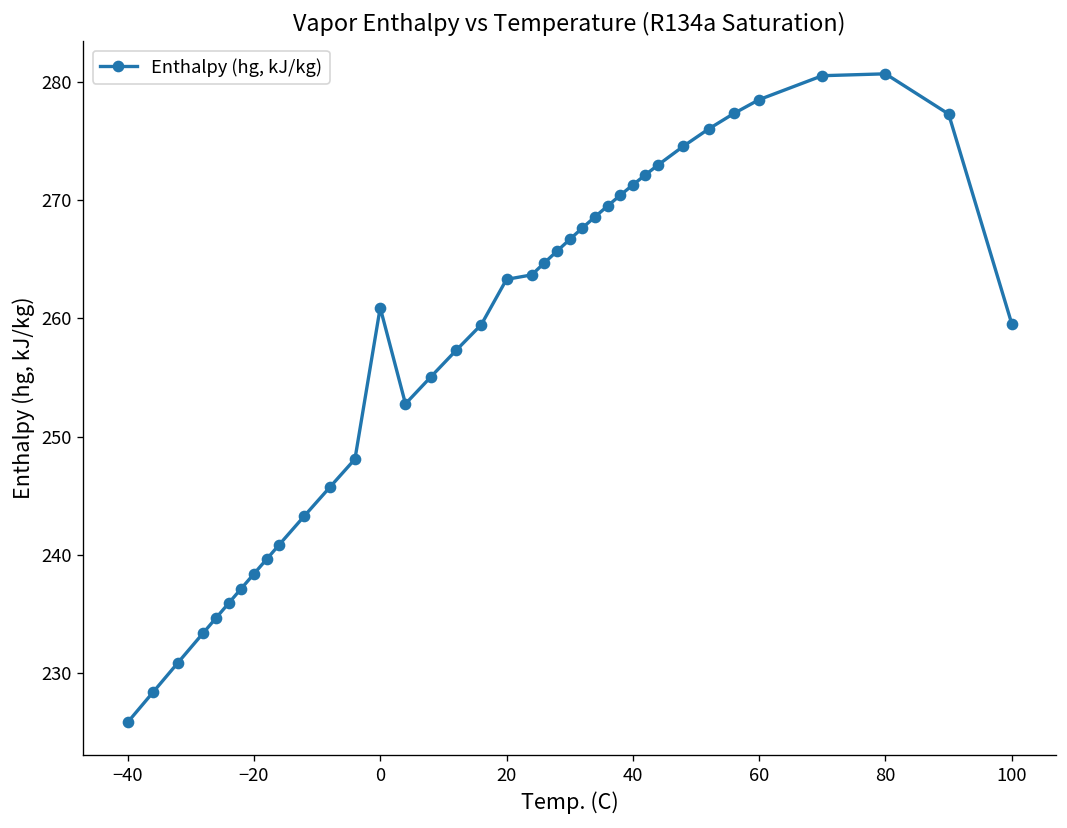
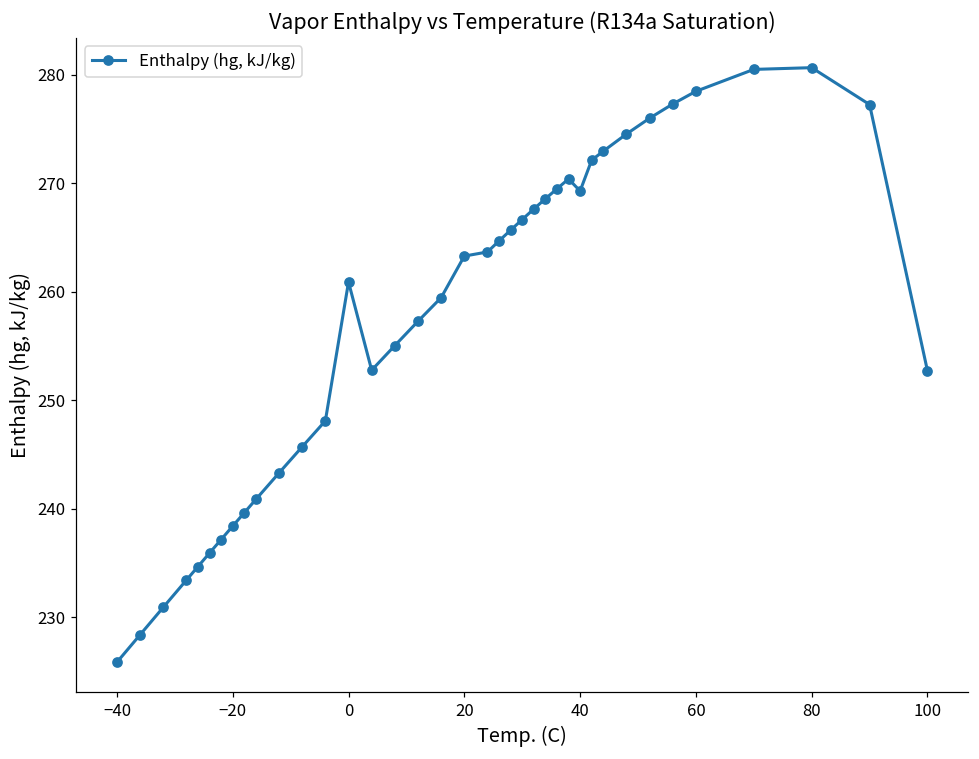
40: 271 -> 269
100: 260 -> 253
